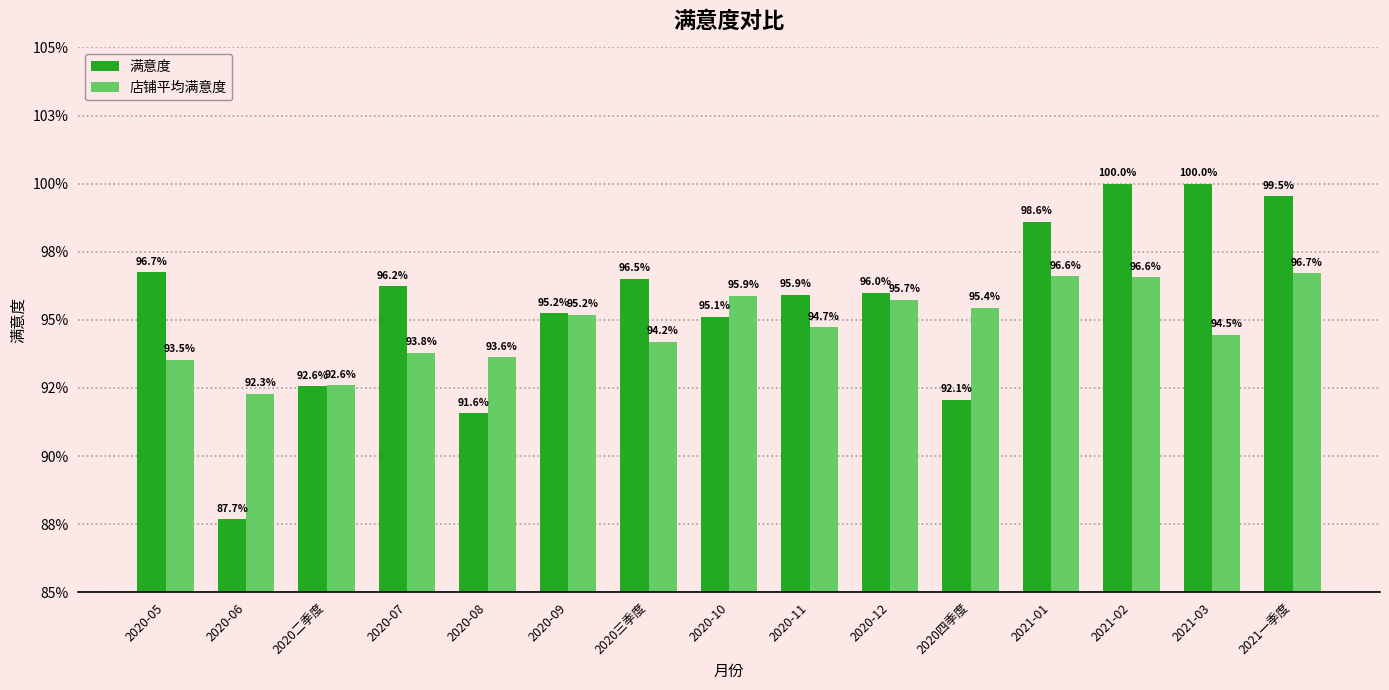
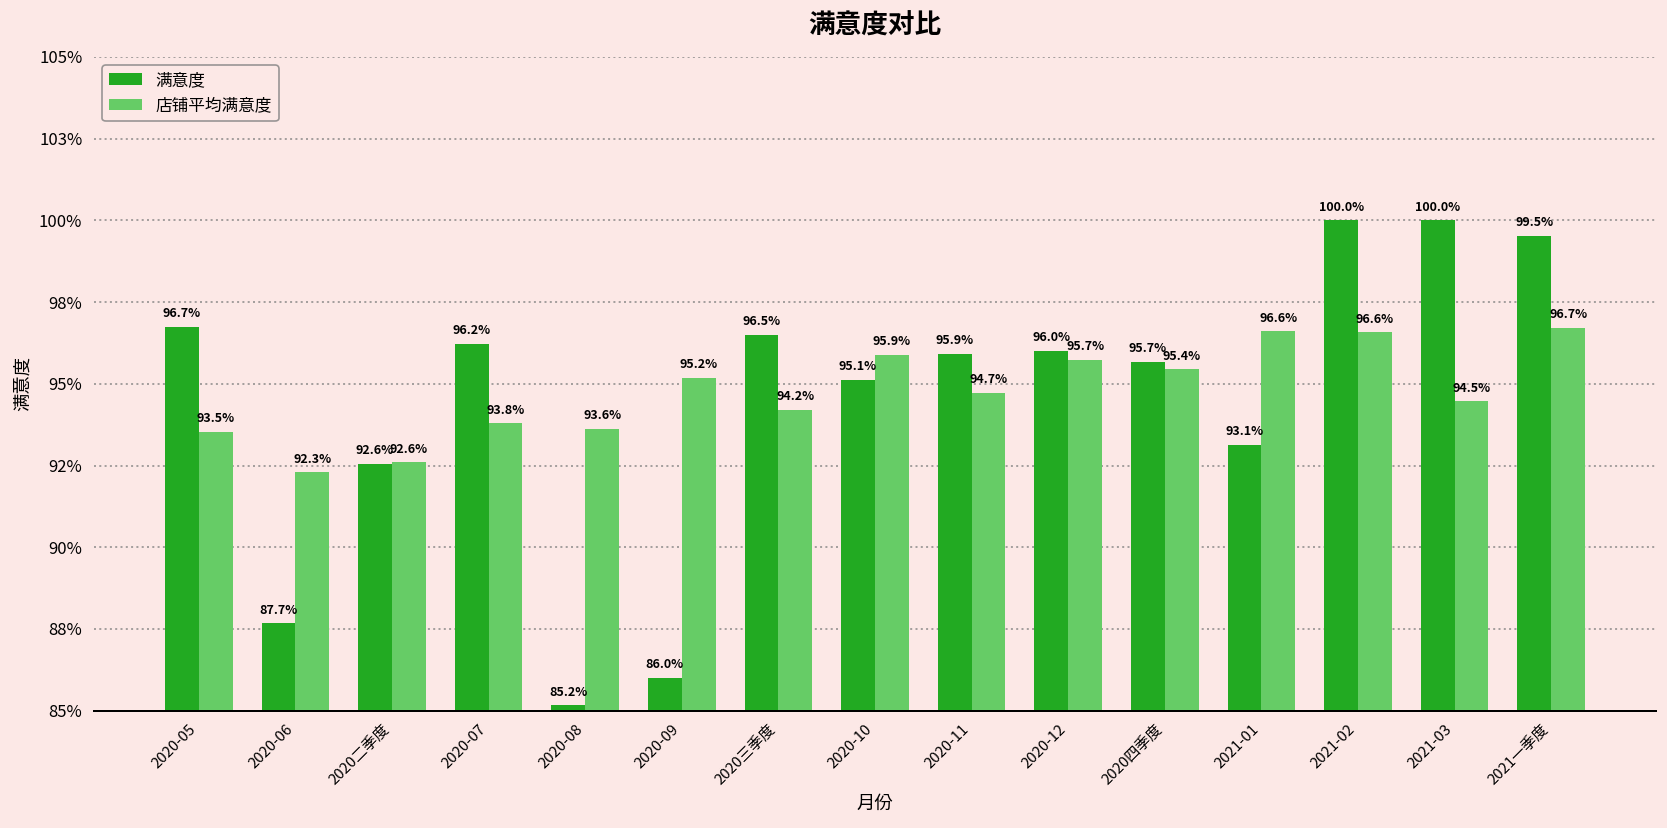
满意度, 2020-08: 91.6% -> 85.2%
满意度, 2020-09: 95.2% -> 86.0%
满意度, 2020四季度: 92.1% -> 95.7%
满意度, 2021-01: 98.6% -> 93.1%
